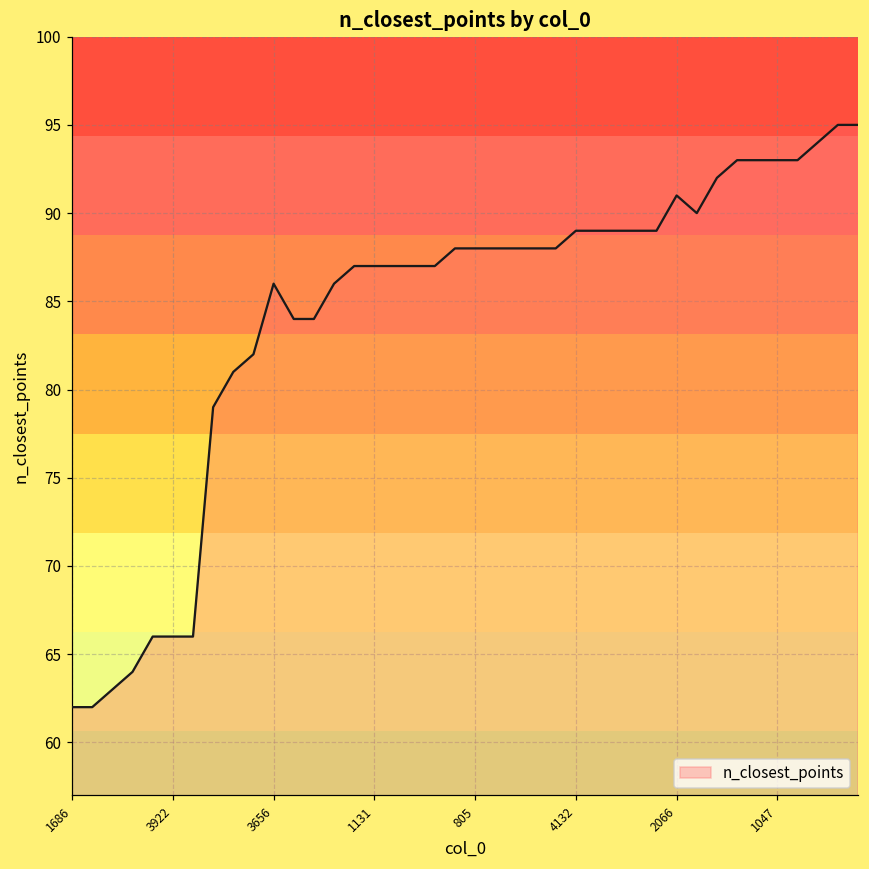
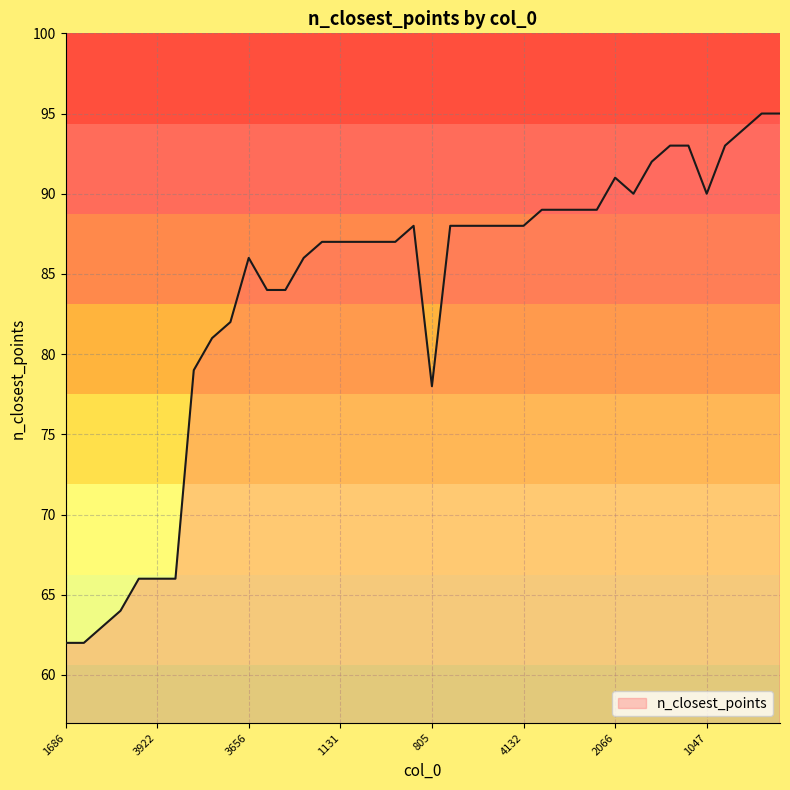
805: 88 -> 78
4132: 89 -> 88
1047: 93 -> 90
